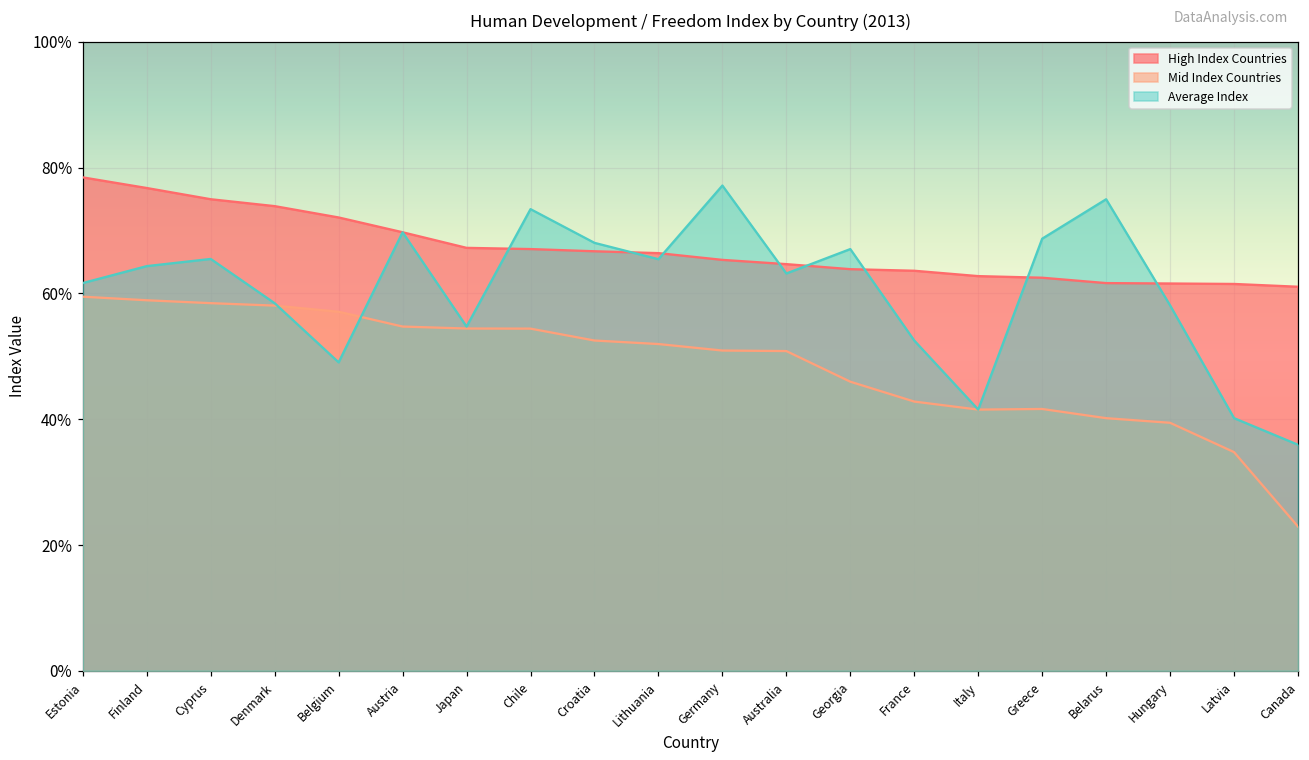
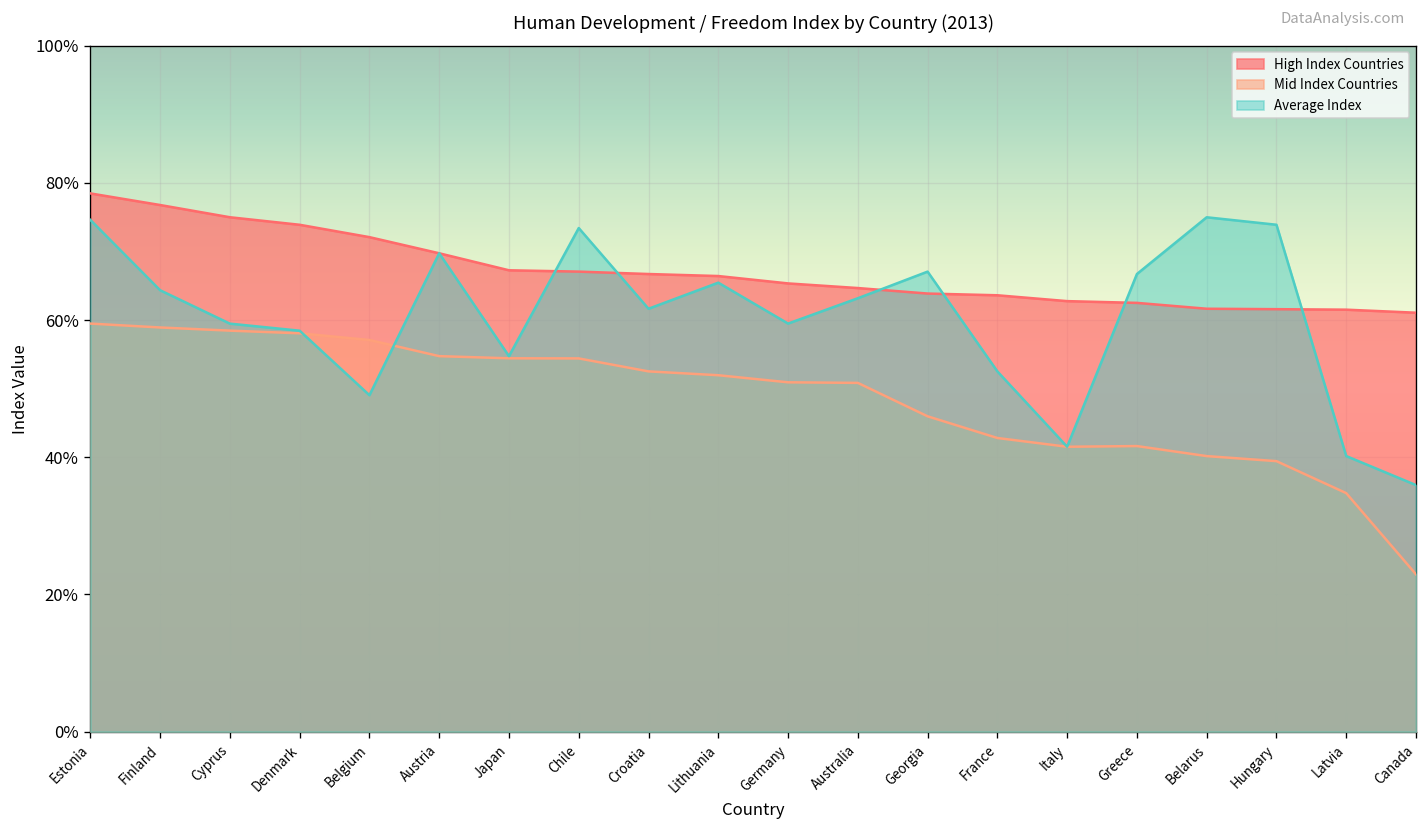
Average Index, Estonia: 62% -> 75%
Average Index, Cyprus: 65% -> 59%
Average Index, Croatia: 68% -> 62%
Average Index, Germany: 77% -> 59%
Average Index, Greece: 69% -> 67%
Average Index, Hungary: 58% -> 74%
